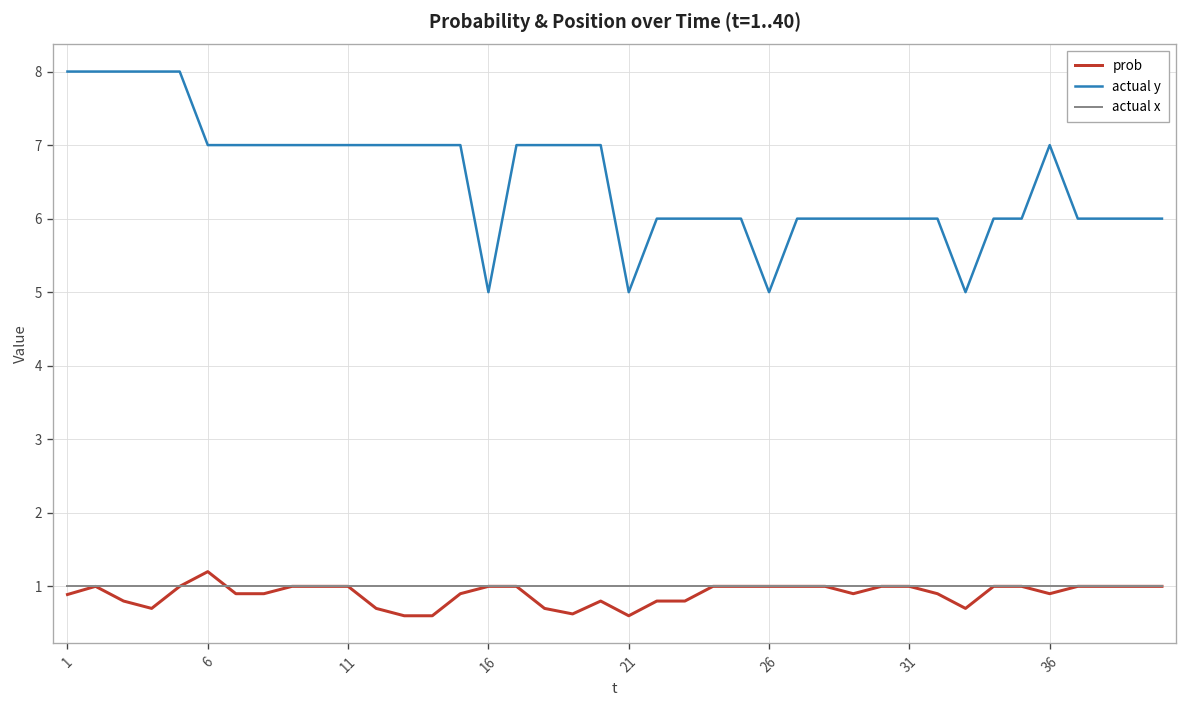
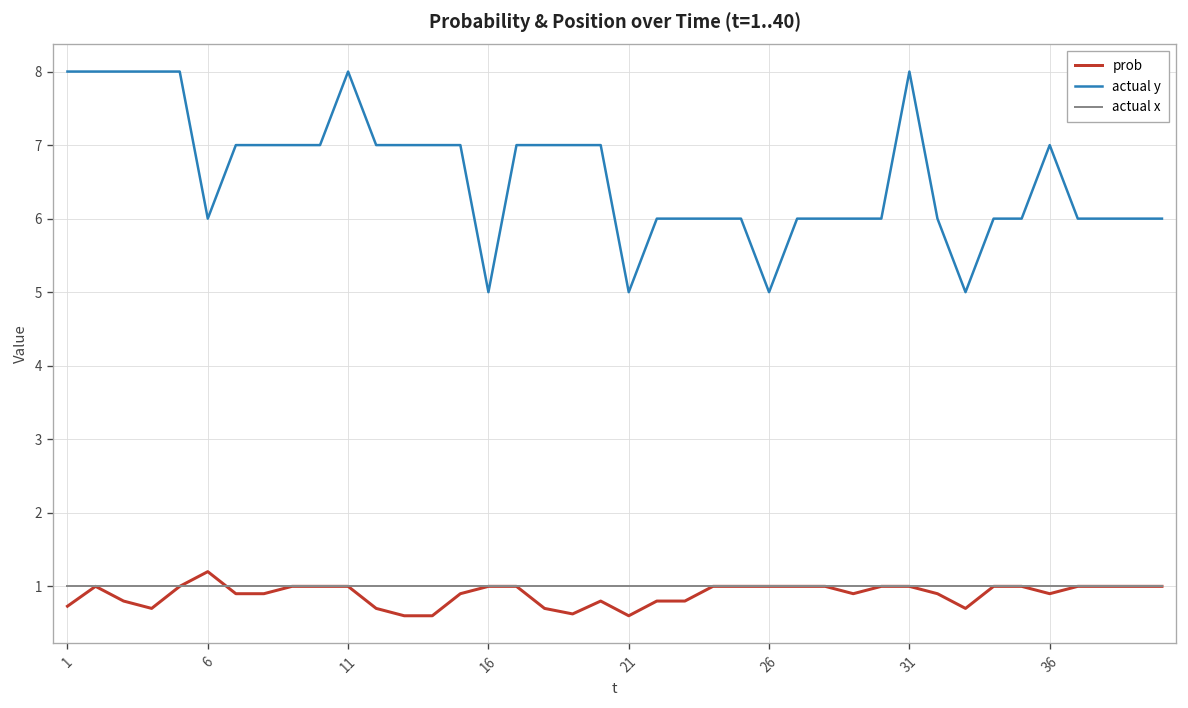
prob, 1: 0.9 -> 0.7
actual y, 6: 7 -> 6
actual y, 11: 7 -> 8
actual y, 31: 6 -> 8
